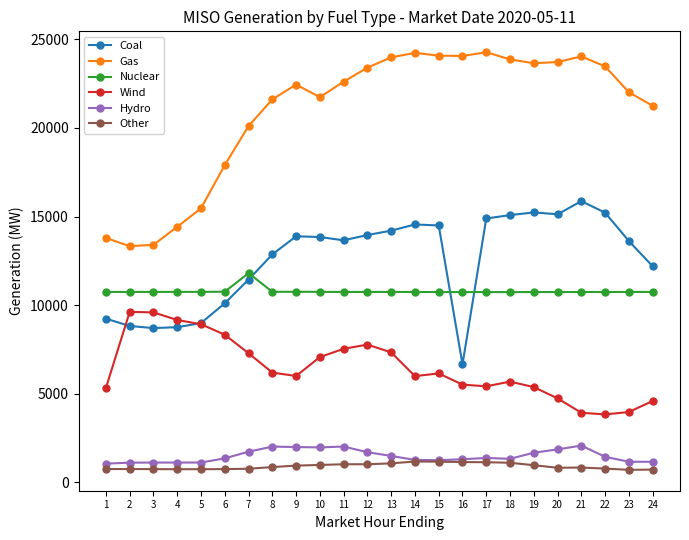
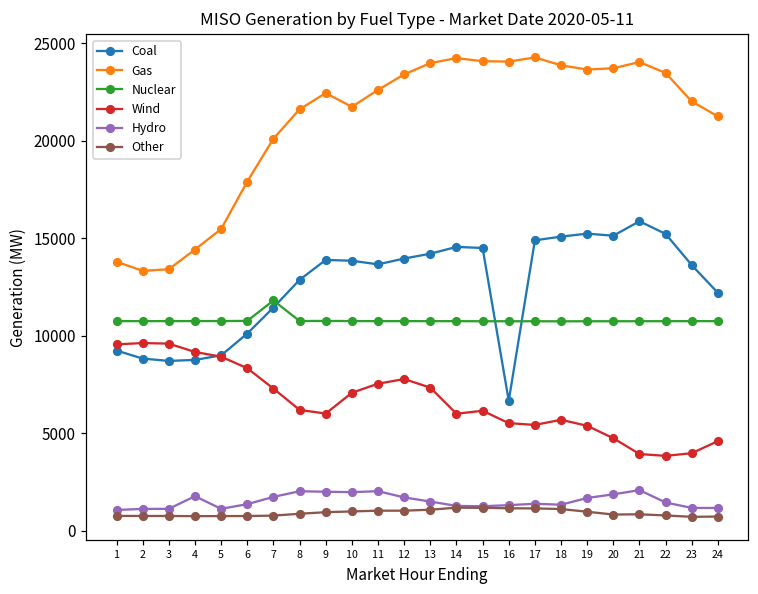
Wind, 1: 5300 -> 9600
Hydro, 4: 1100 -> 1800
